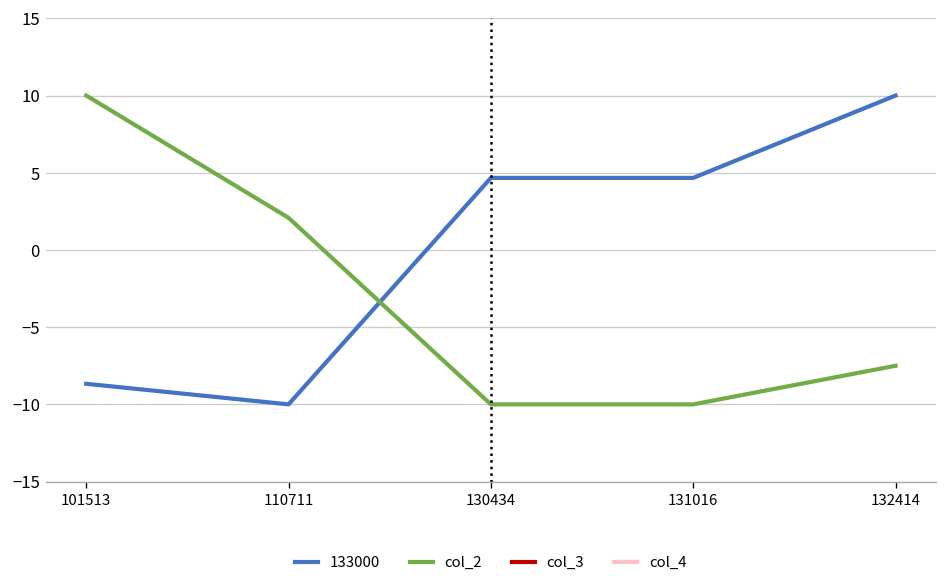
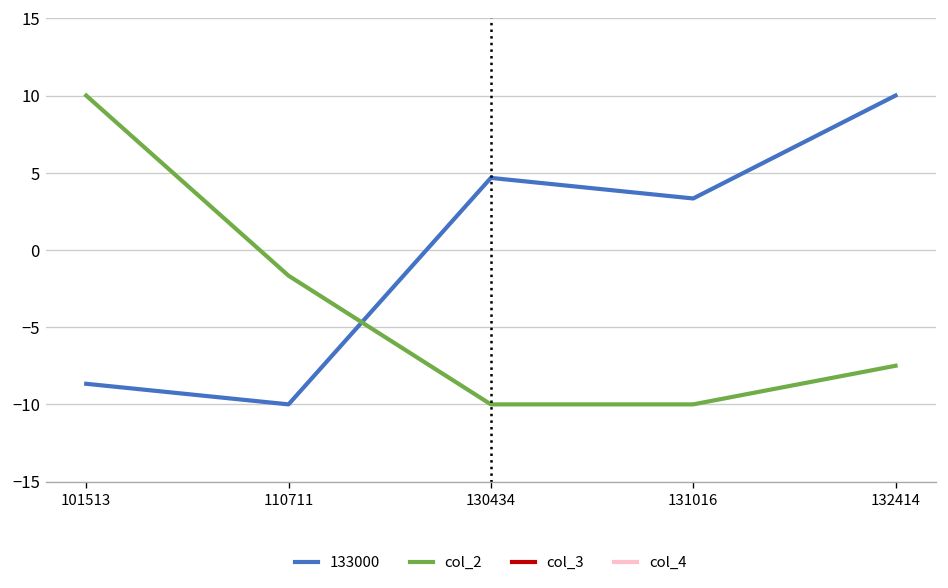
col_2, 110711: 2.1 -> -1.7
133000, 131016: 4.7 -> 3.3
